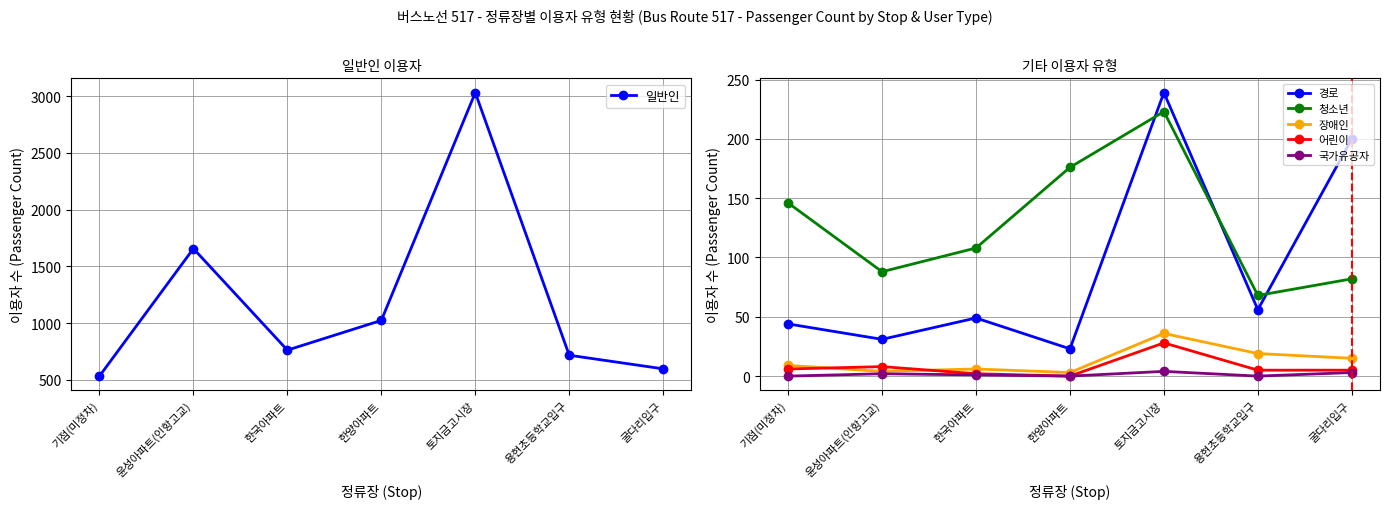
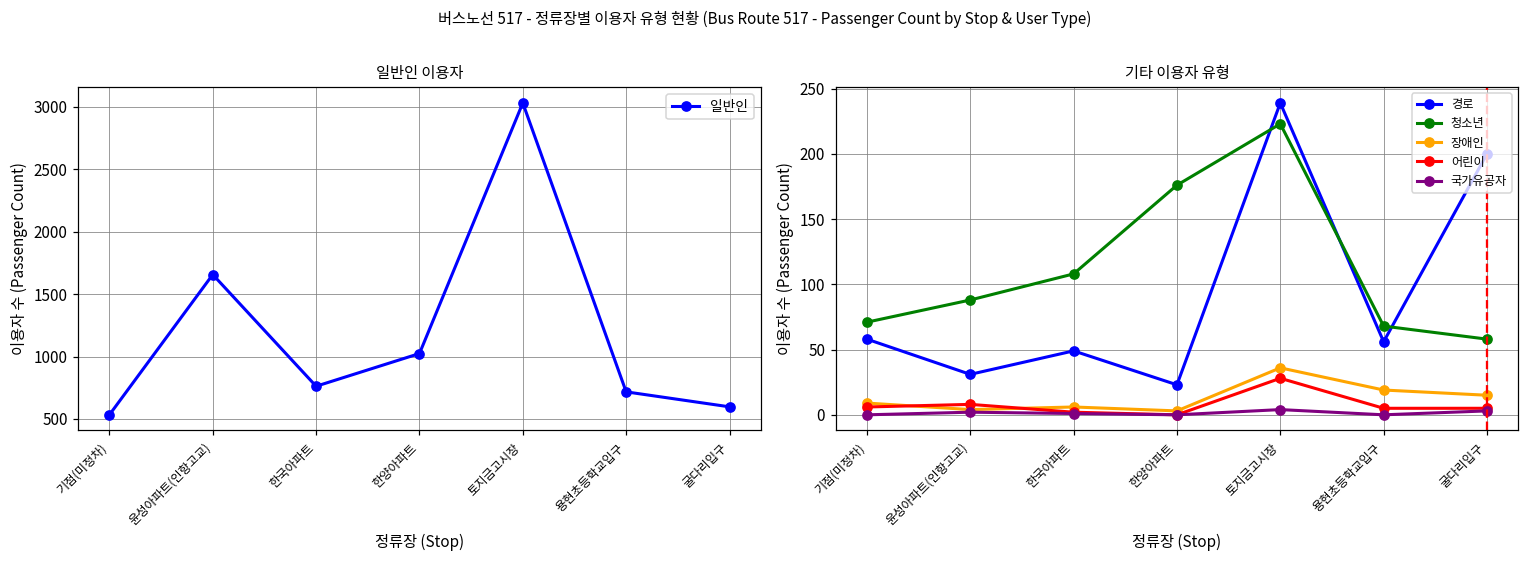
기타 이용자 유형, 경로, 기점(미정차): 44 -> 58
기타 이용자 유형, 청소년, 기점(미정차): 146 -> 71
기타 이용자 유형, 청소년, 굴다리입구: 82 -> 58
